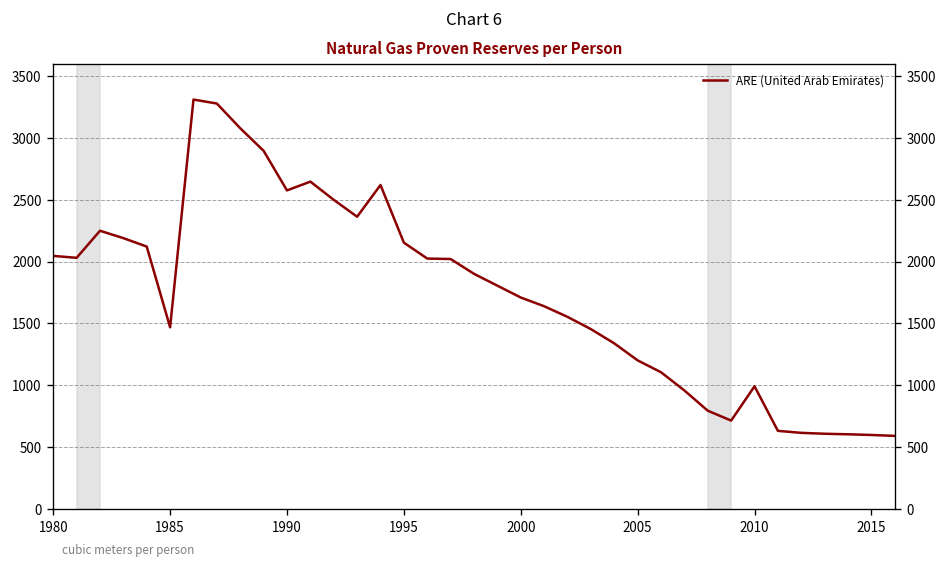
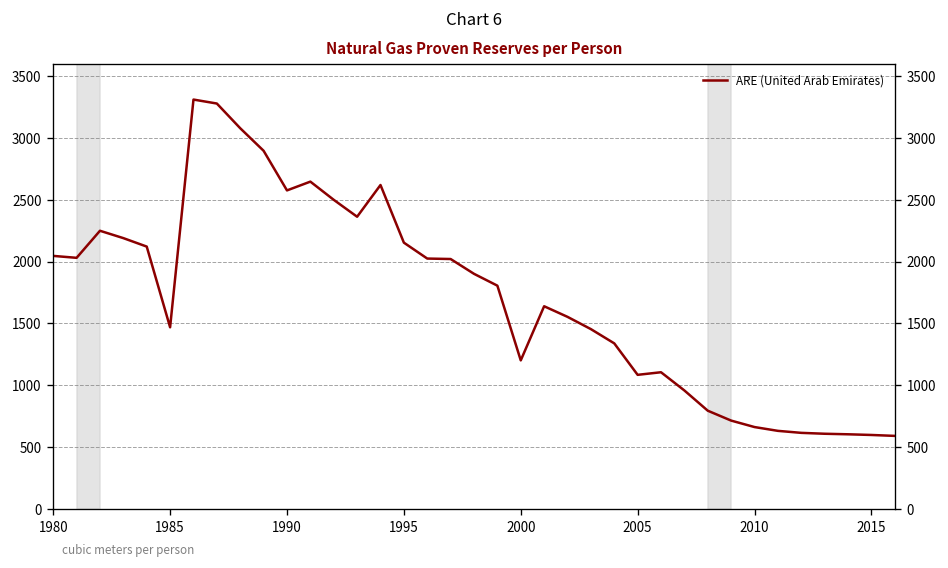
2000: 1710 -> 1200
2005: 1200 -> 1080
2010: 990 -> 660
